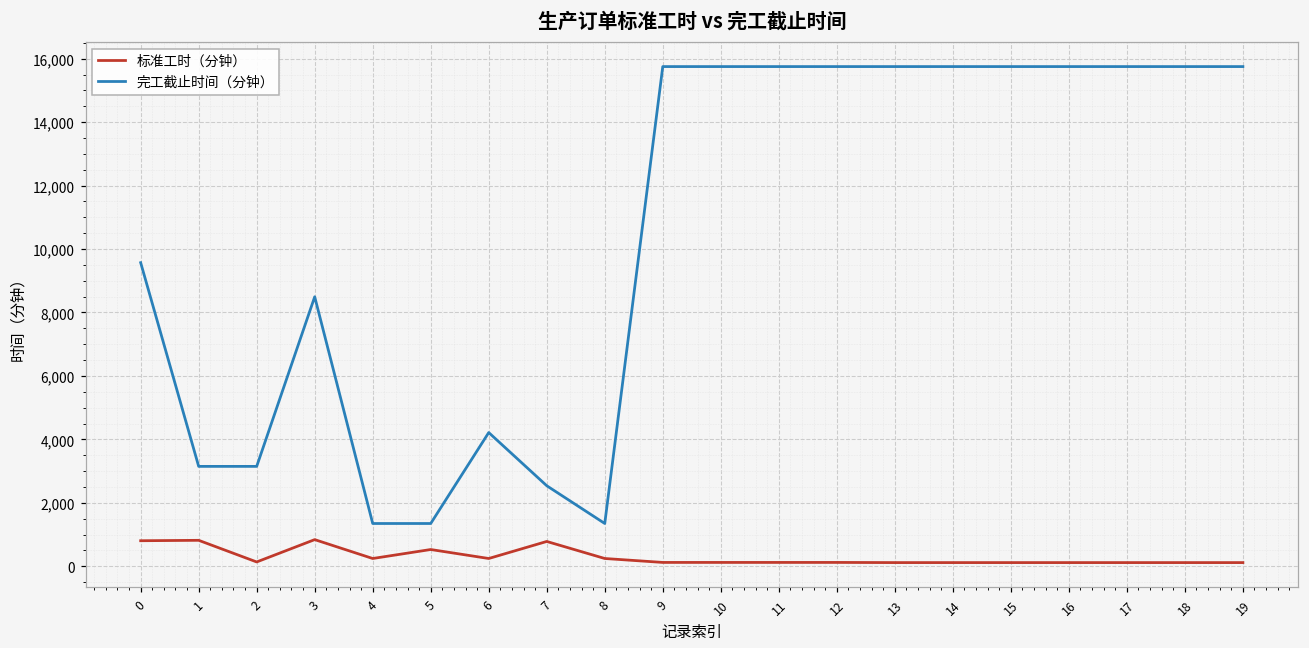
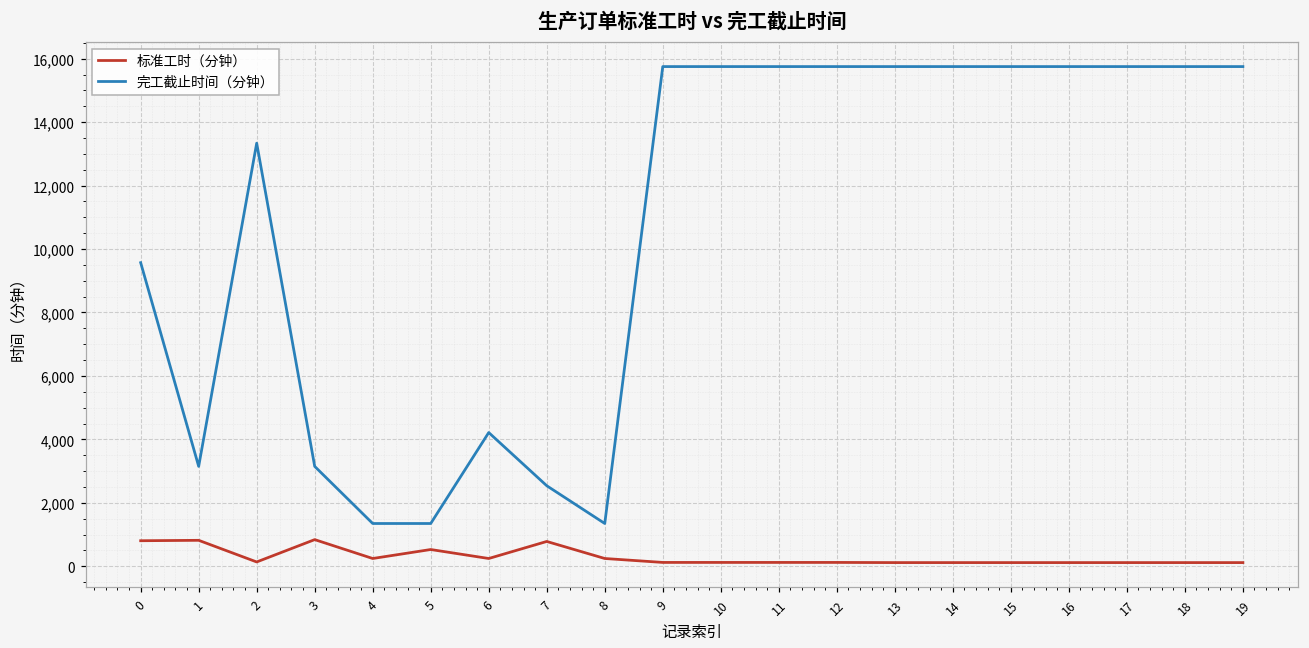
完工截止时间（分钟）, 2: 3,200 -> 13,300
完工截止时间（分钟）, 3: 8,500 -> 3,200
